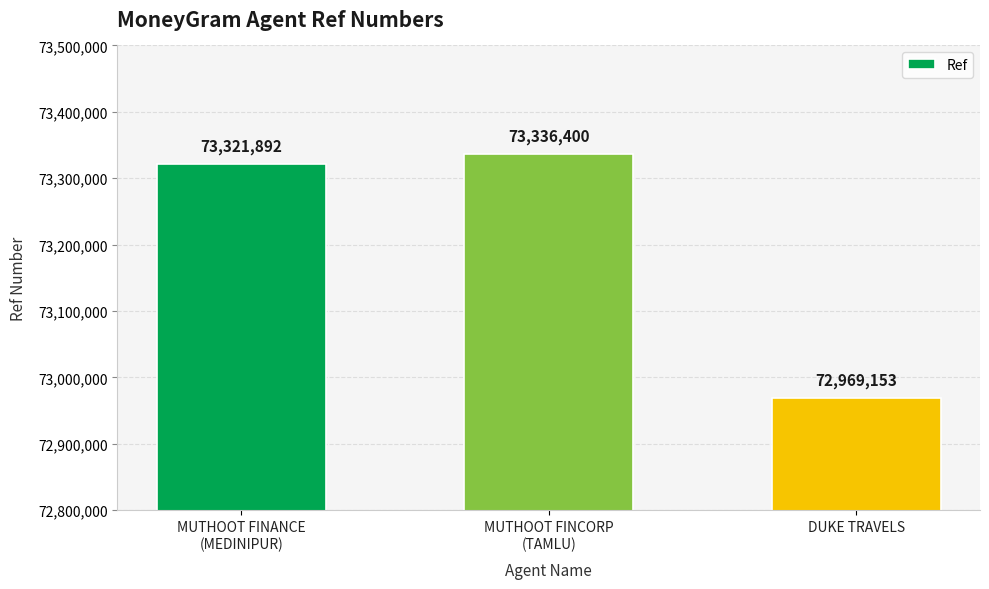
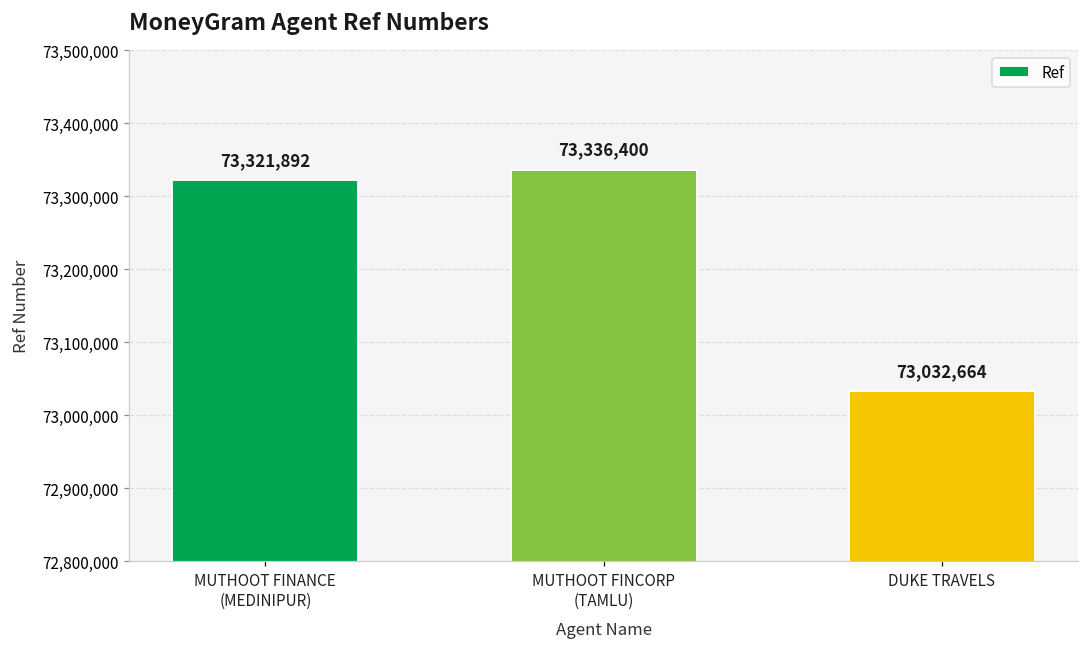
DUKE TRAVELS: 72,969,153 -> 73,032,664
